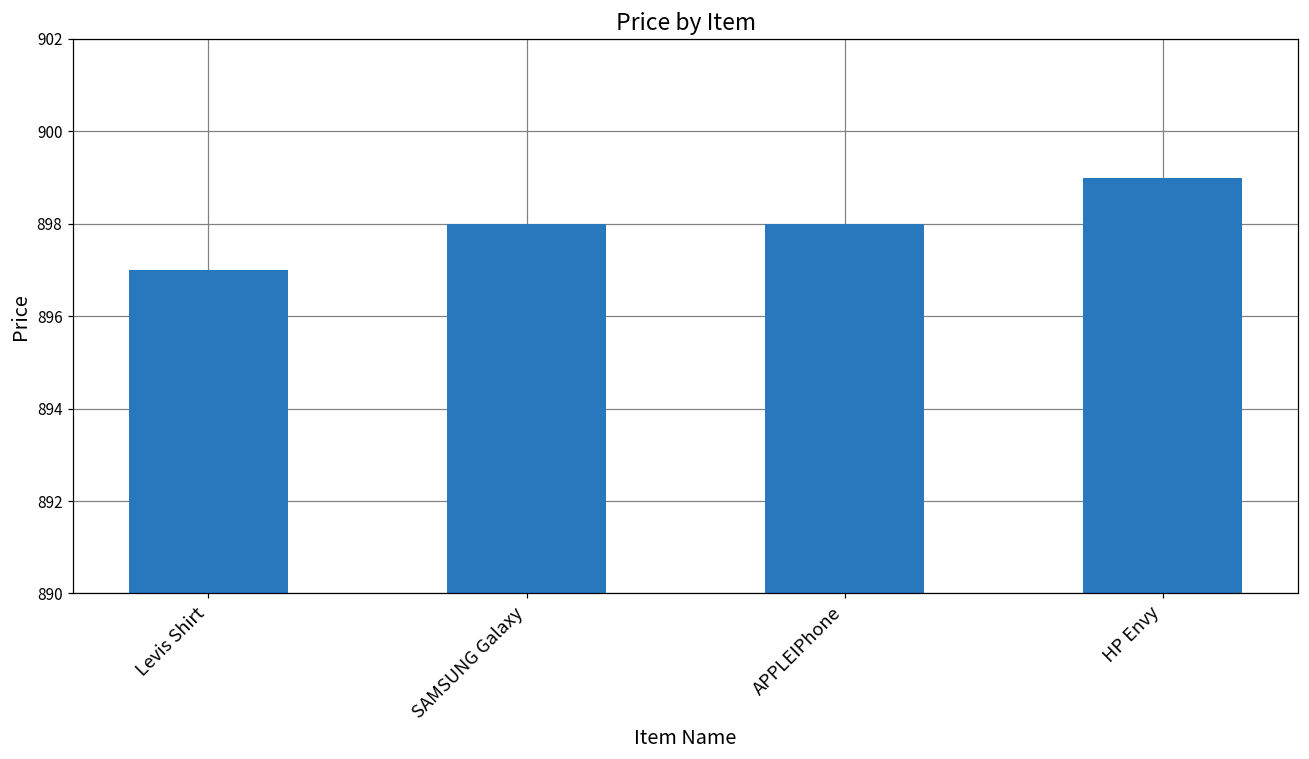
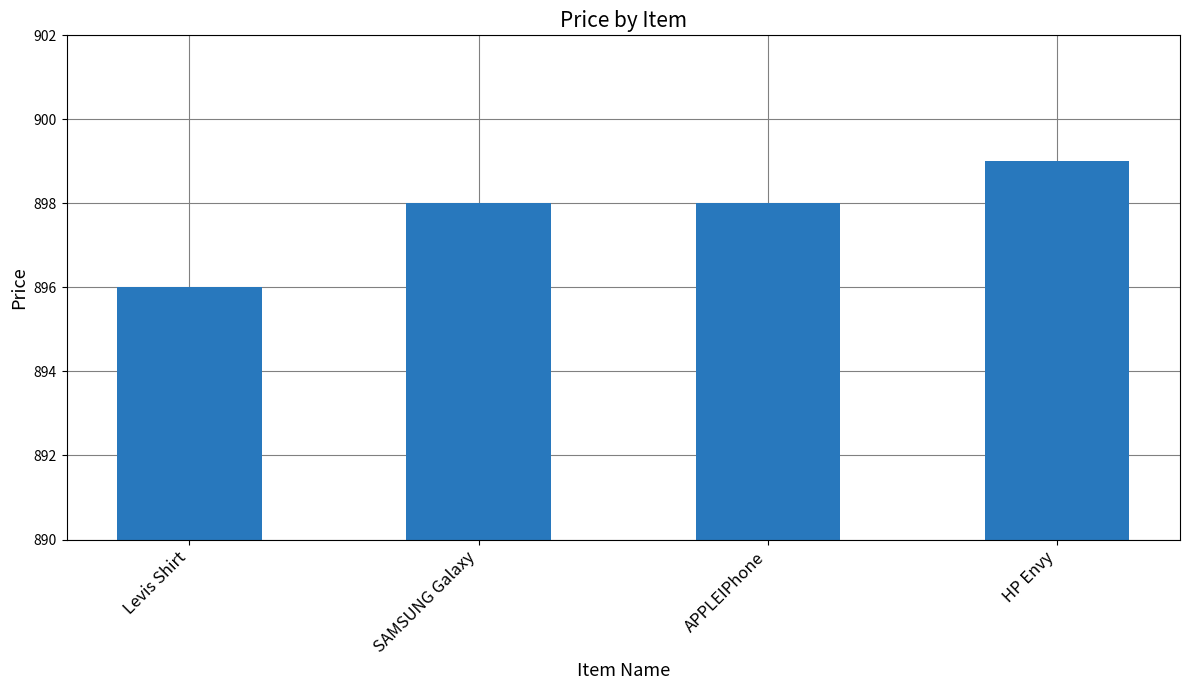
Levis Shirt: 897 -> 896
